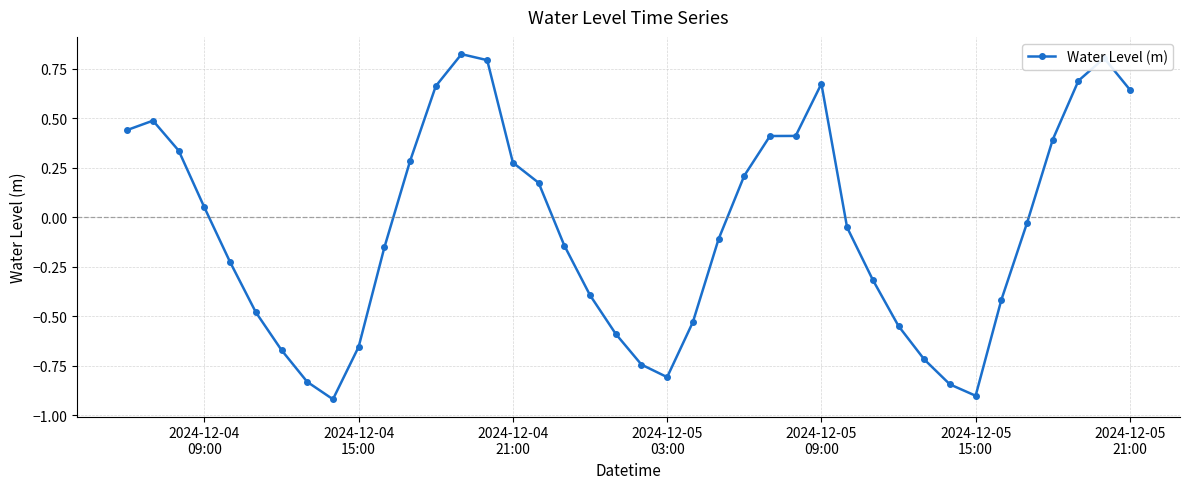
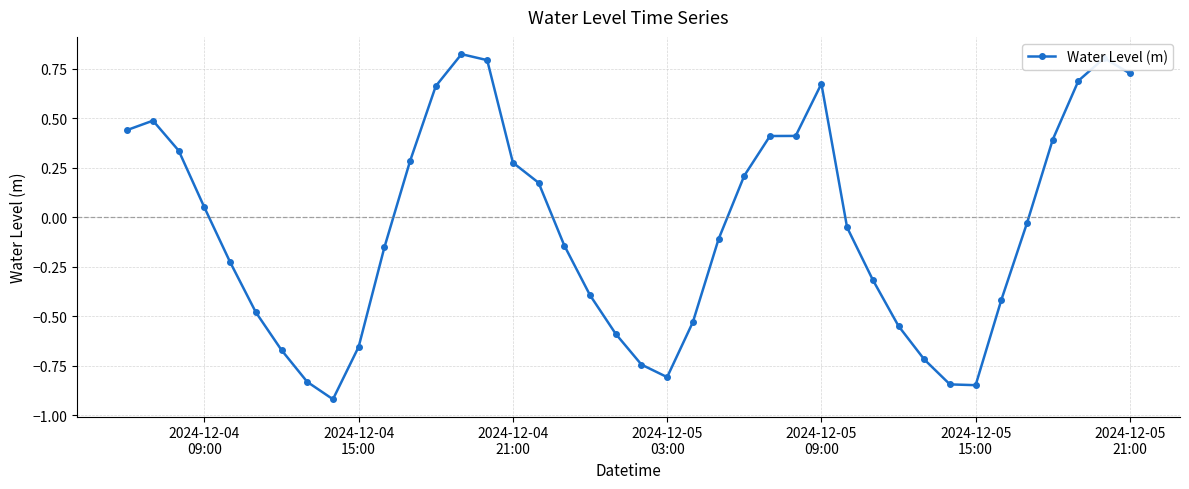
2024-12-05 15:00: -0.90 -> -0.85
2024-12-05 21:00: 0.64 -> 0.73
